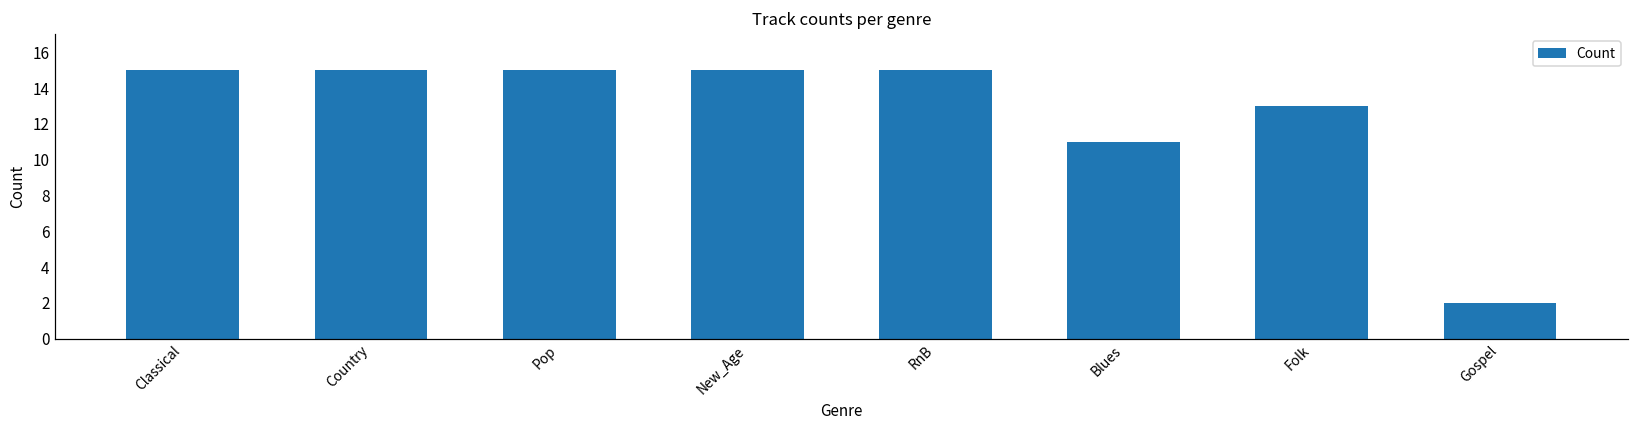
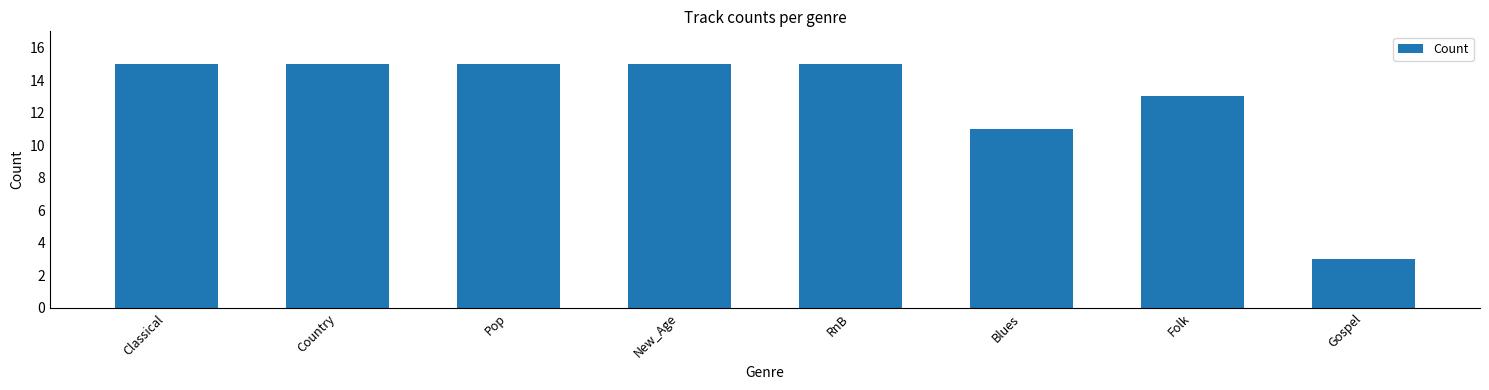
Gospel: 2 -> 3
